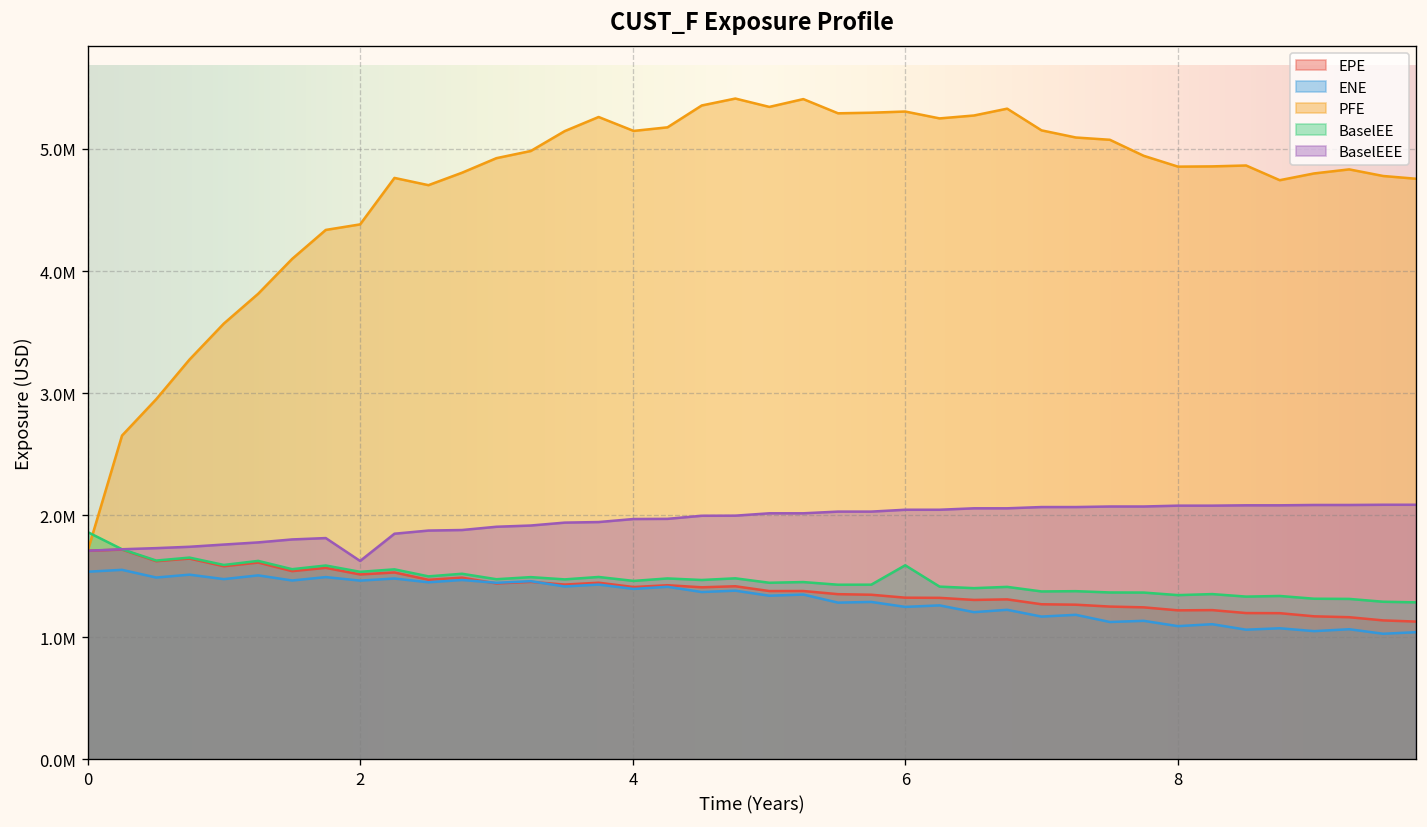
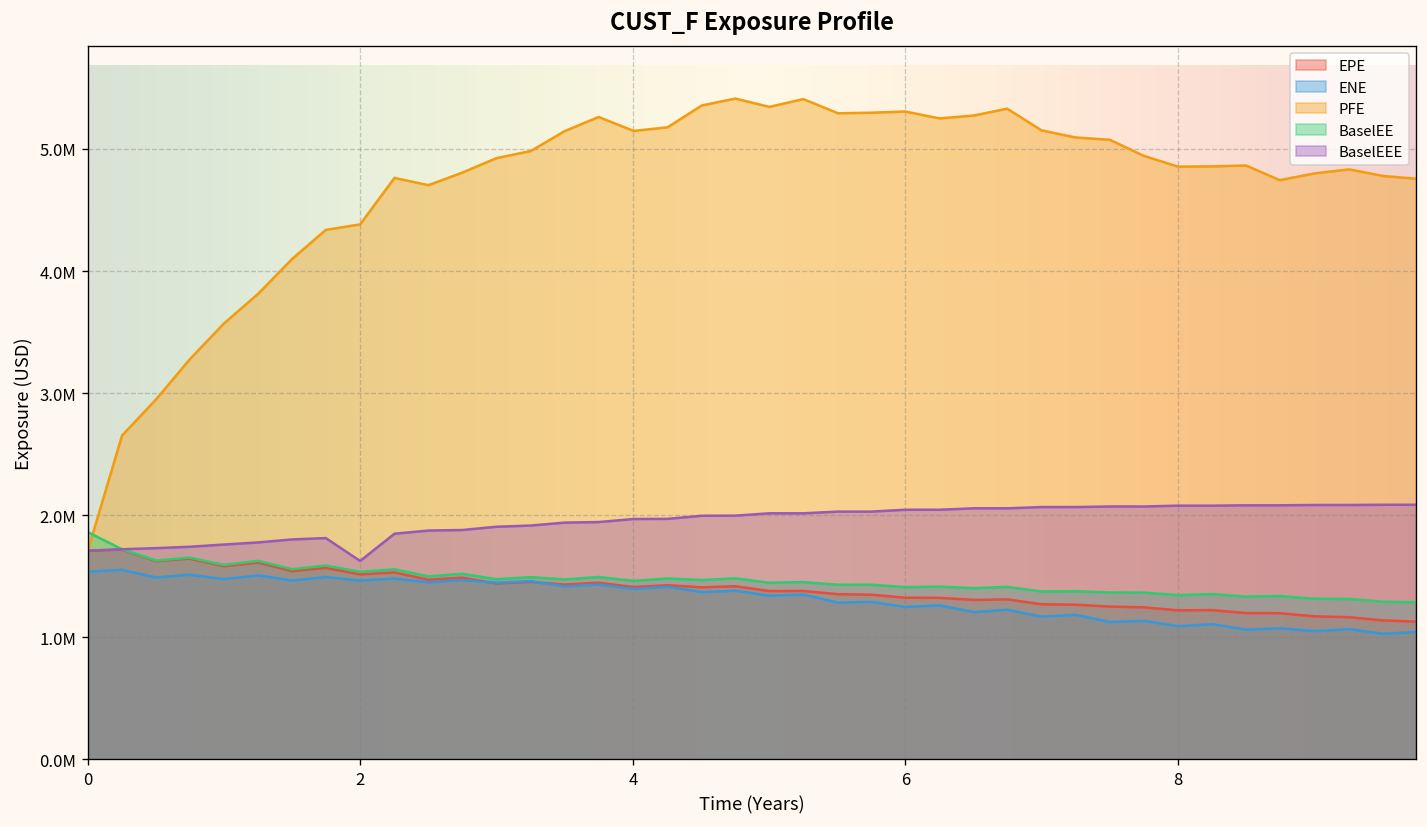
BaselEE, 6: 1590000 -> 1410000
